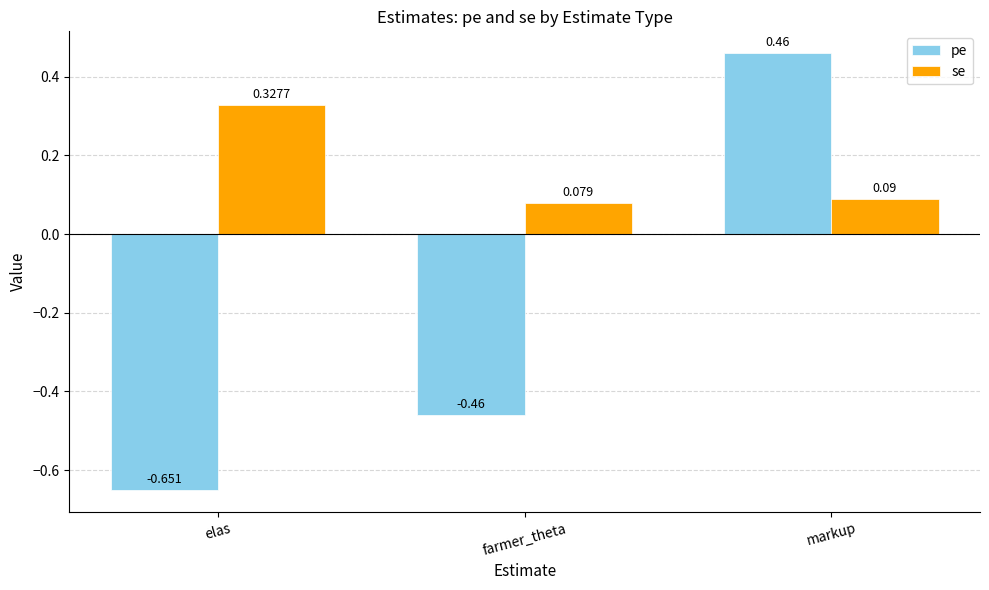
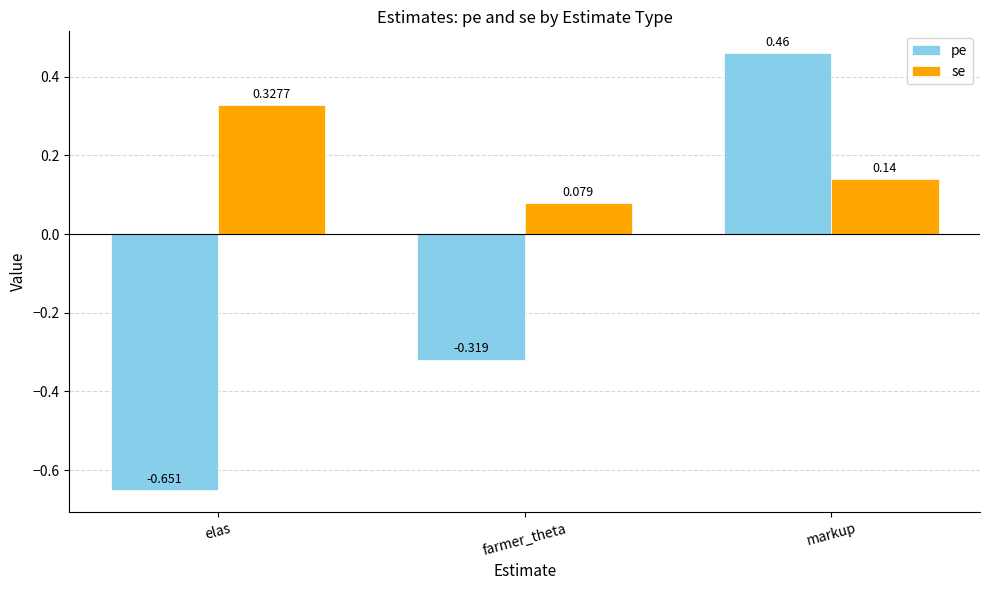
pe, farmer_theta: -0.46 -> -0.319
se, markup: 0.09 -> 0.14
